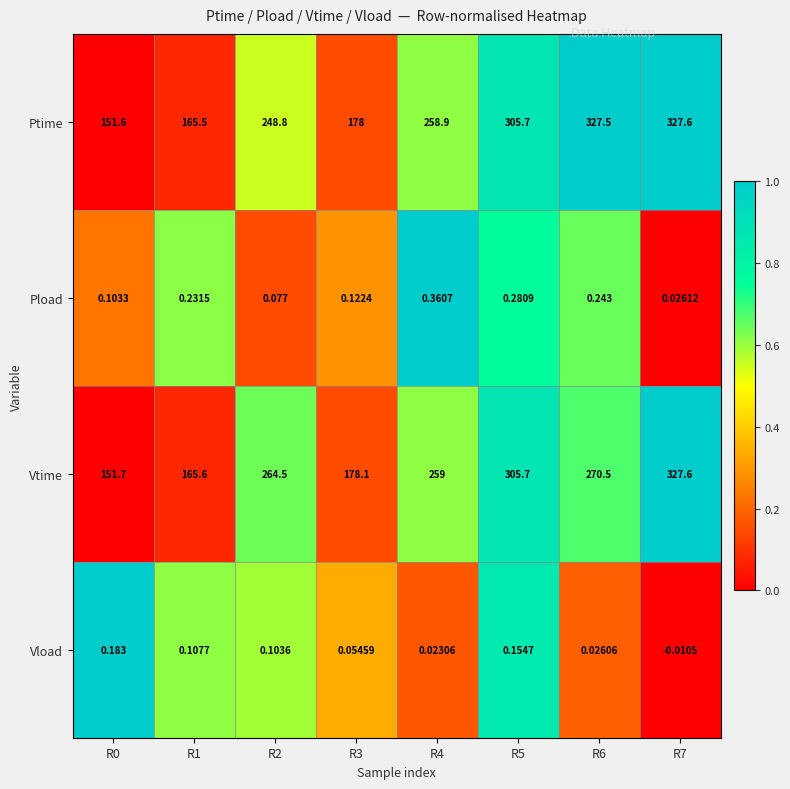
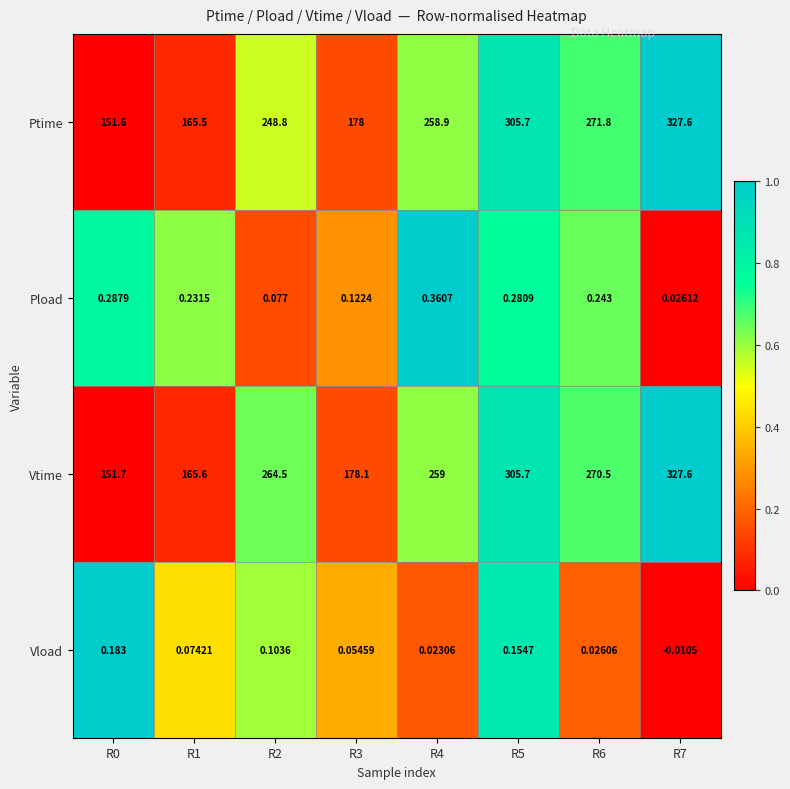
Ptime, R6: 327.5 -> 271.8
Pload, R0: 0.1033 -> 0.2879
Vload, R1: 0.1077 -> 0.07421
